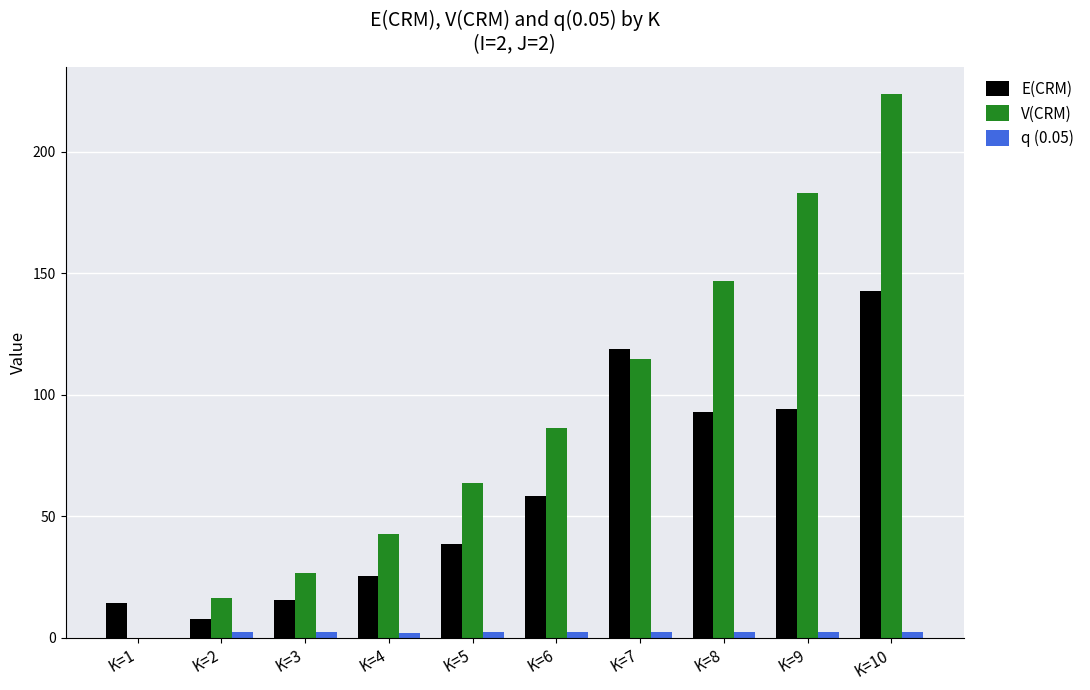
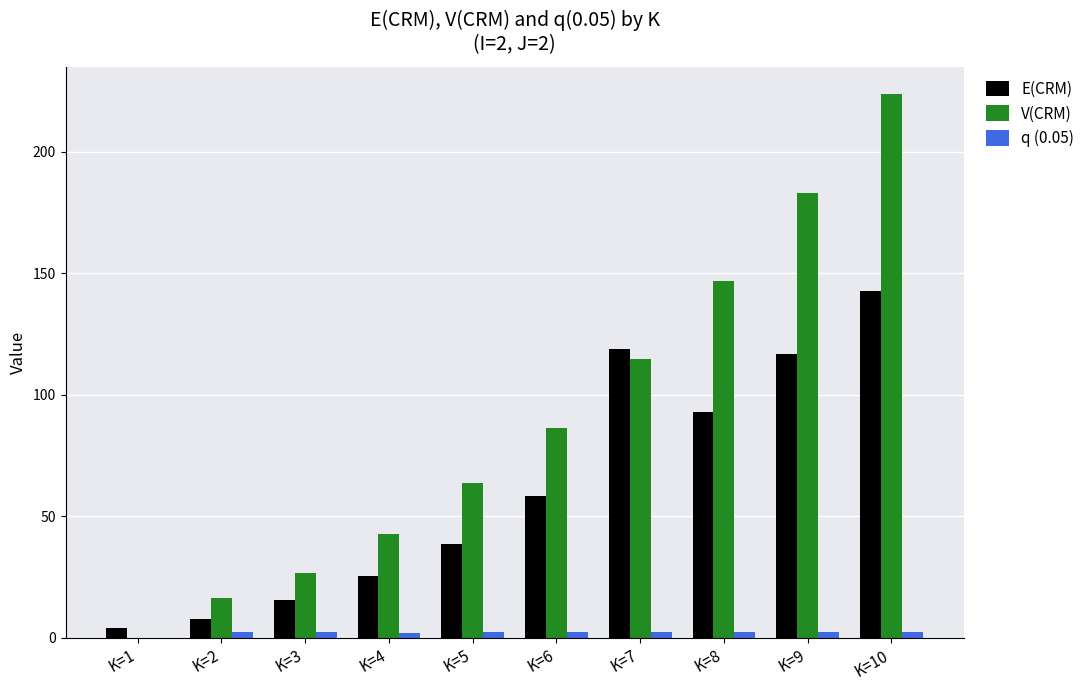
E(CRM), K=1: 14 -> 4
E(CRM), K=9: 94 -> 117
